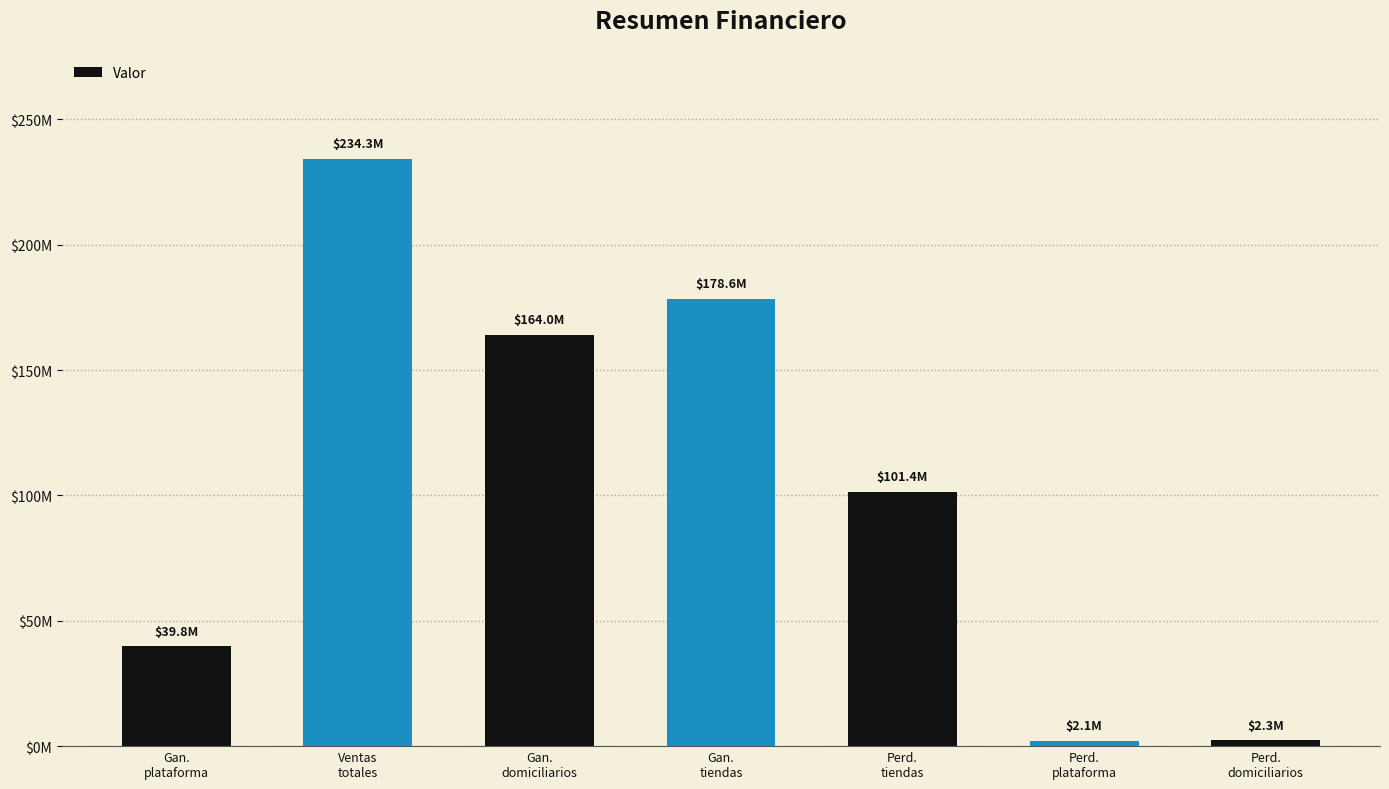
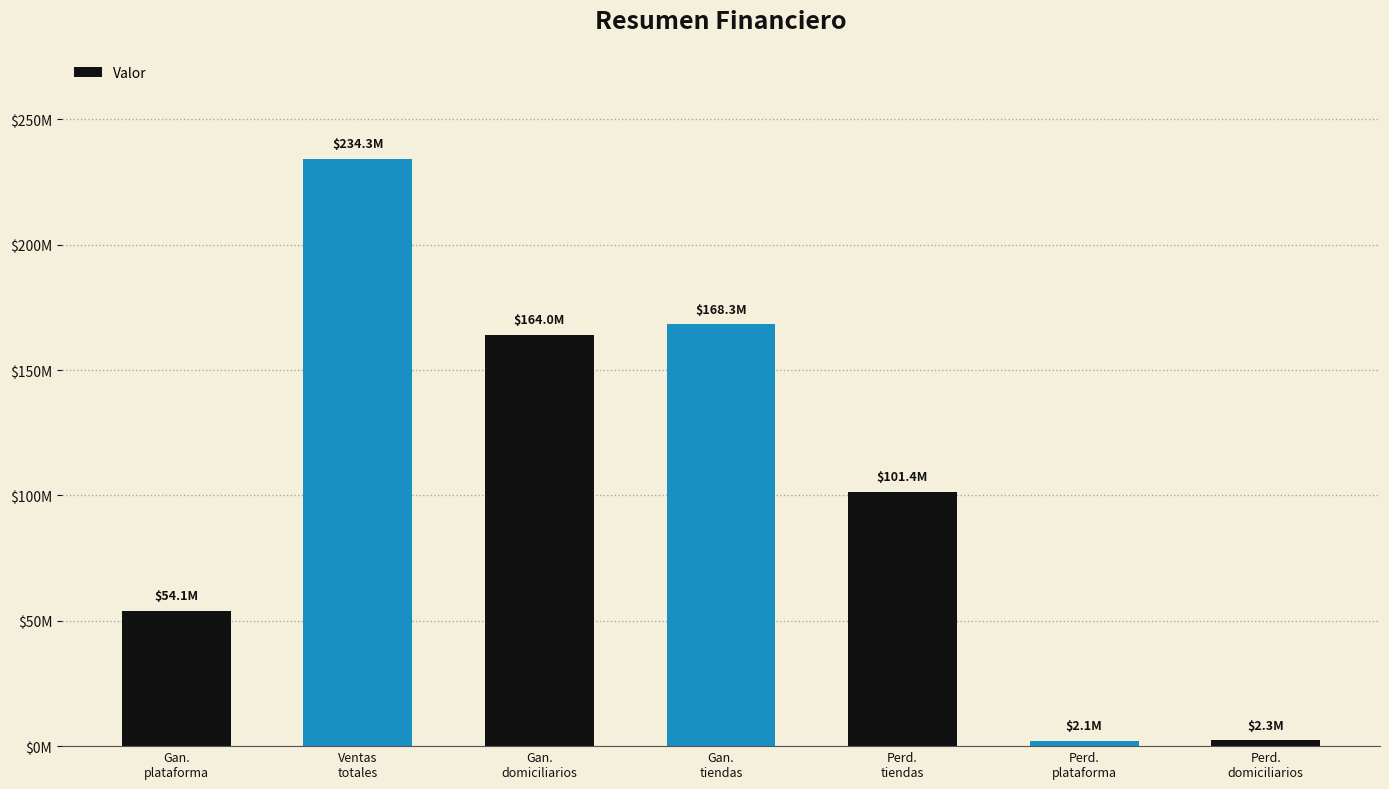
Gan. plataforma: $39.8M -> $54.1M
Gan. tiendas: $178.6M -> $168.3M
